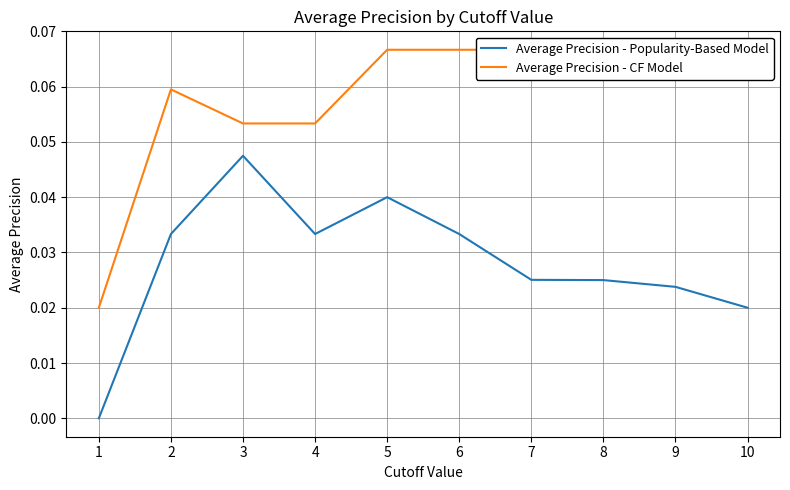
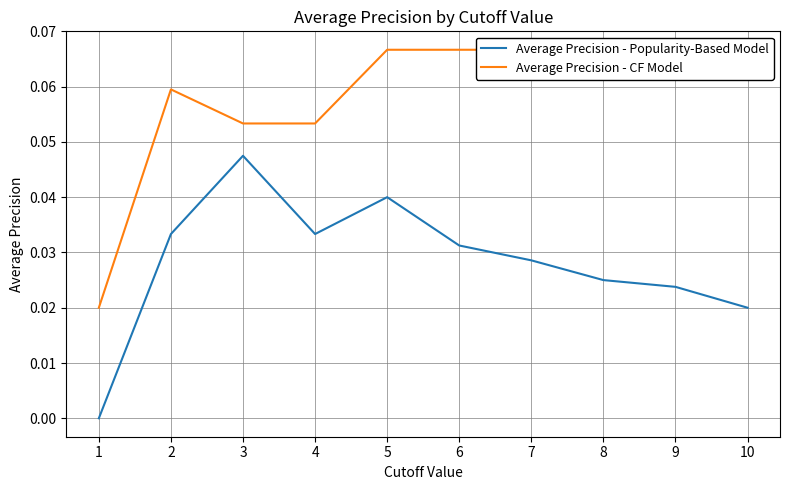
Average Precision - Popularity-Based Model, 6: 0.033 -> 0.031
Average Precision - Popularity-Based Model, 7: 0.025 -> 0.029
